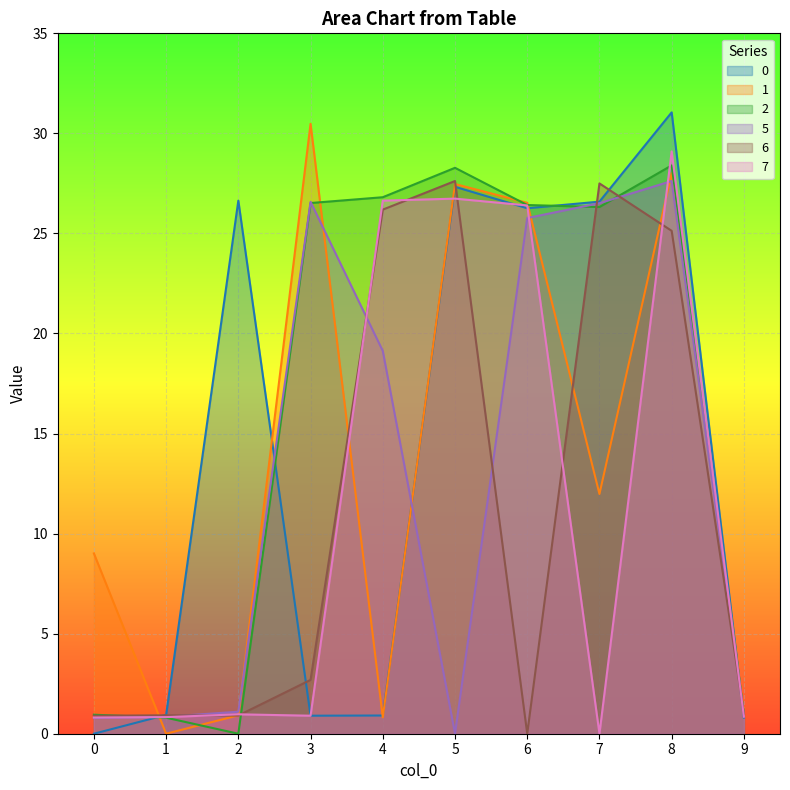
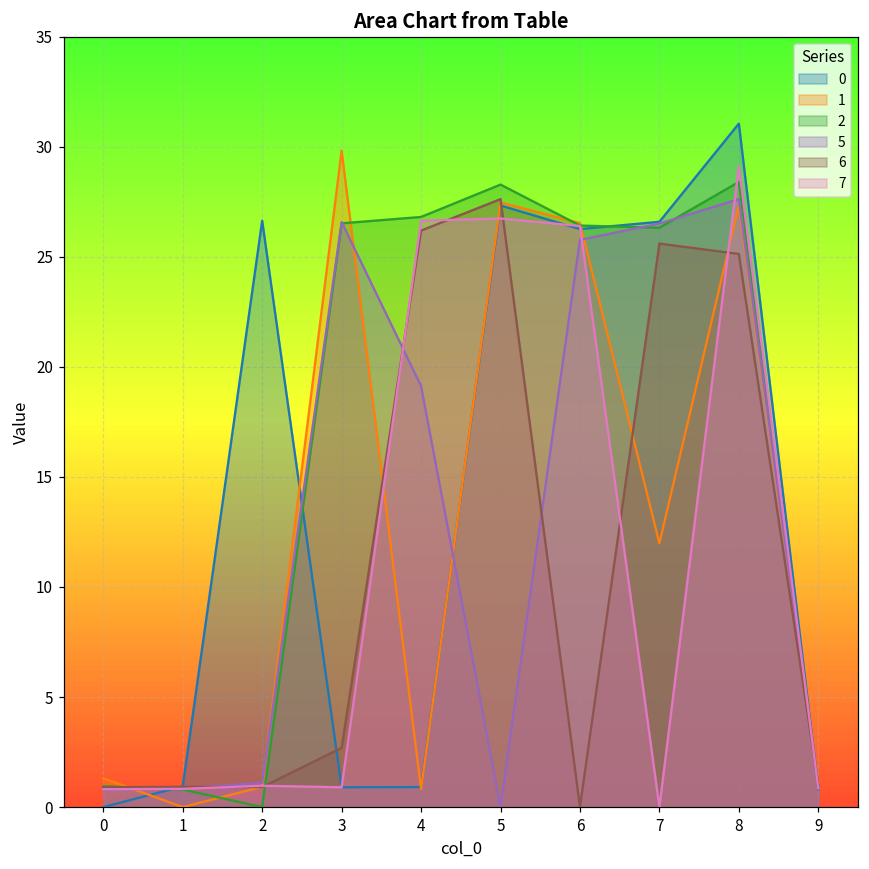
1, 0: 9.0 -> 1.3
1, 3: 30.5 -> 29.8
6, 7: 27.5 -> 25.6
1, 8: 28.0 -> 27.3
